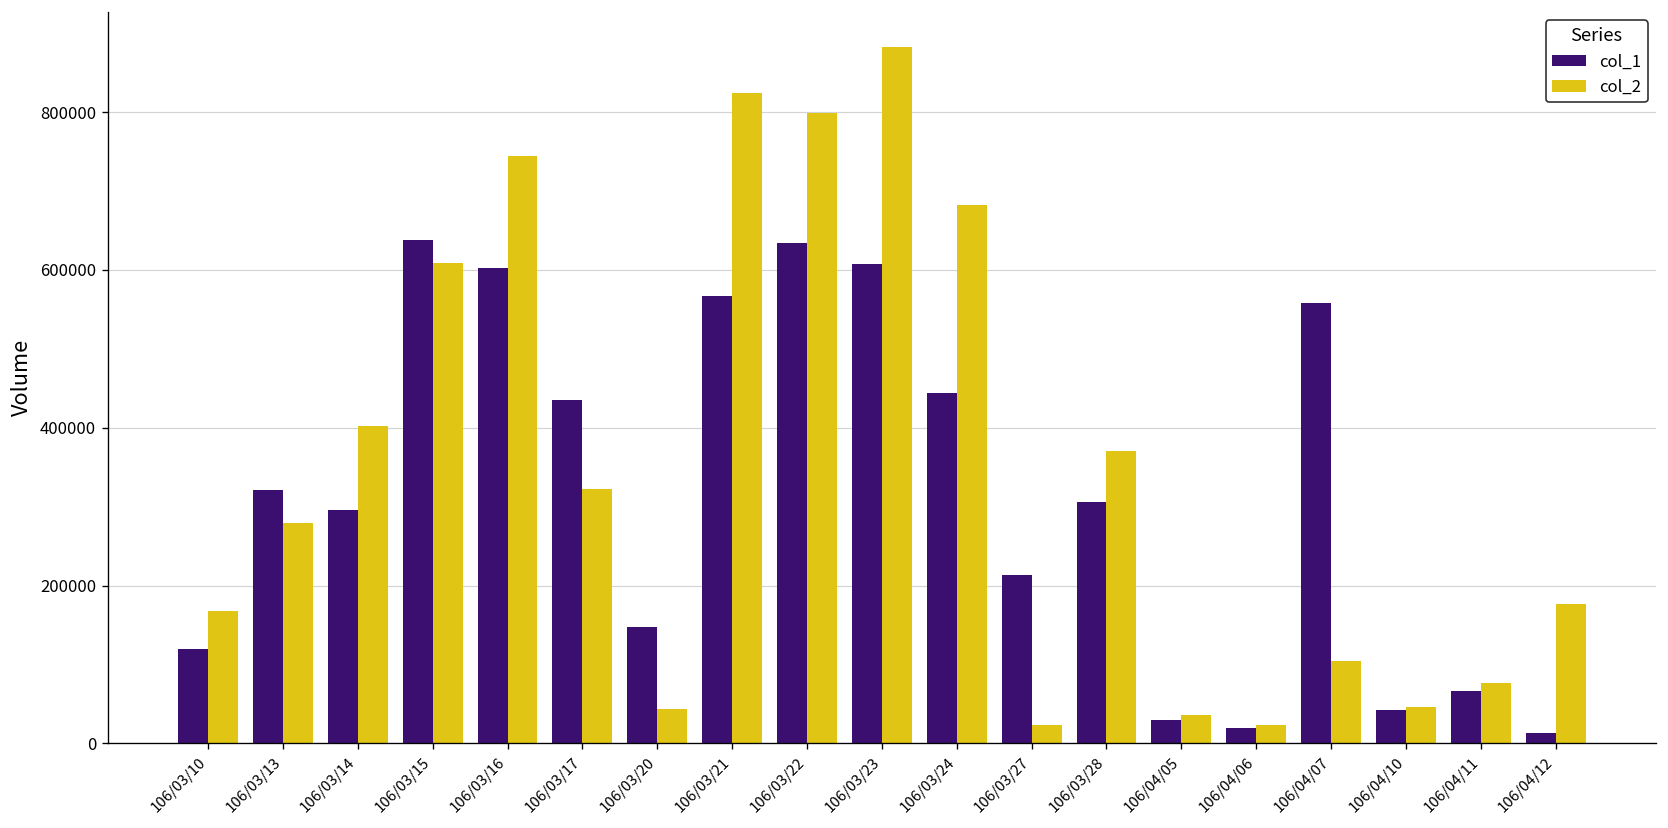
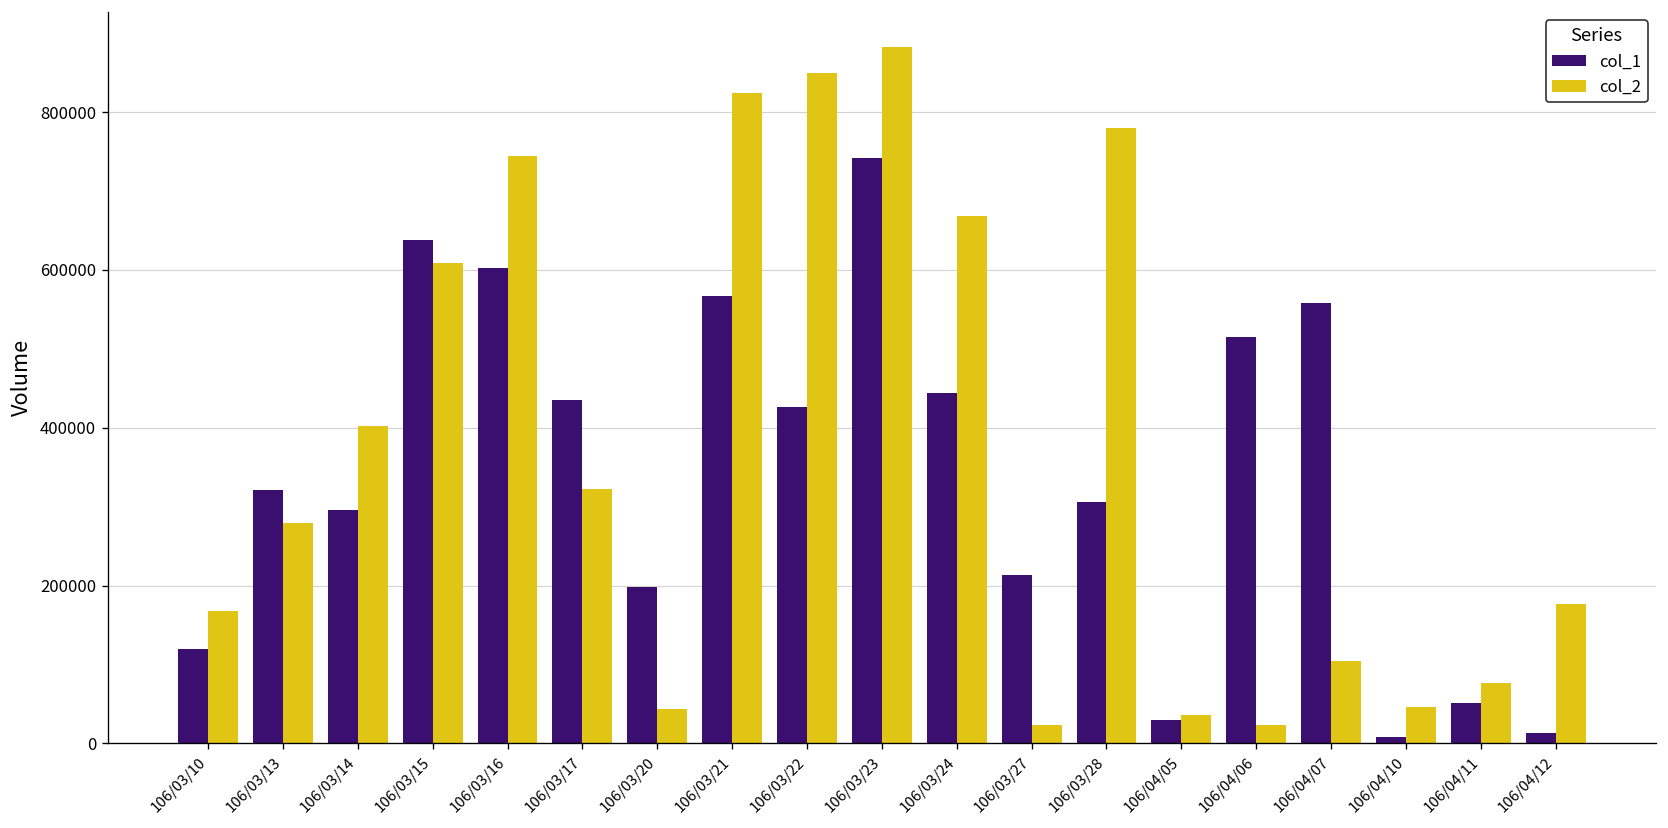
col_1, 106/03/20: 150000 -> 200000
col_1, 106/03/22: 630000 -> 430000
col_2, 106/03/22: 800000 -> 850000
col_1, 106/03/23: 610000 -> 740000
col_2, 106/03/24: 680000 -> 670000
col_2, 106/03/28: 370000 -> 780000
col_1, 106/04/06: 20000 -> 520000
col_1, 106/04/10: 40000 -> 10000
col_1, 106/04/11: 70000 -> 50000
